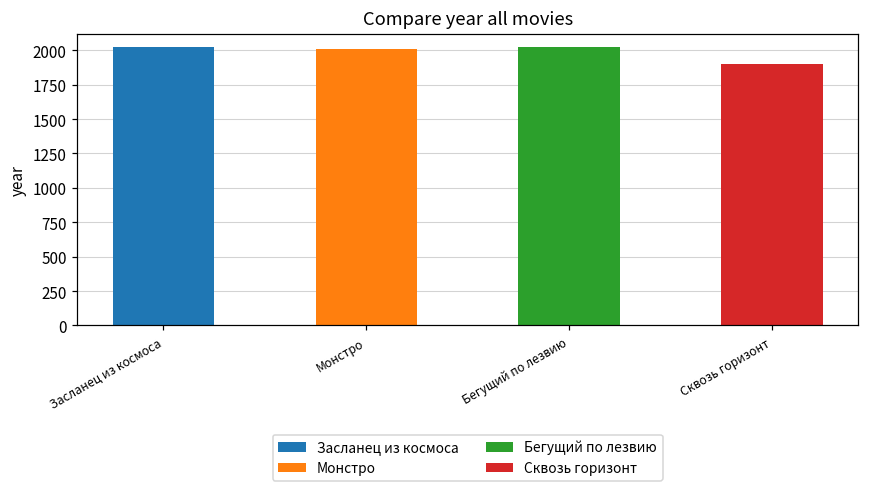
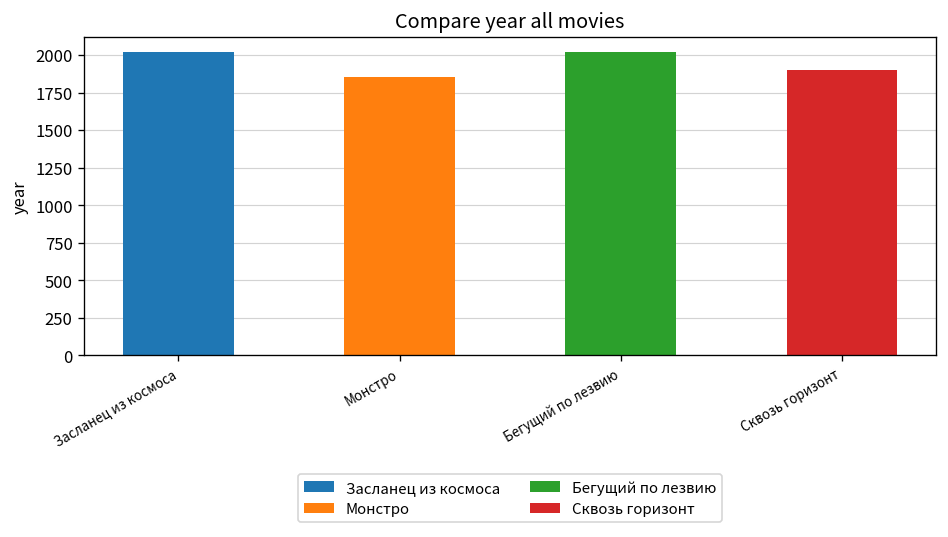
Монстро: 2010 -> 1850
